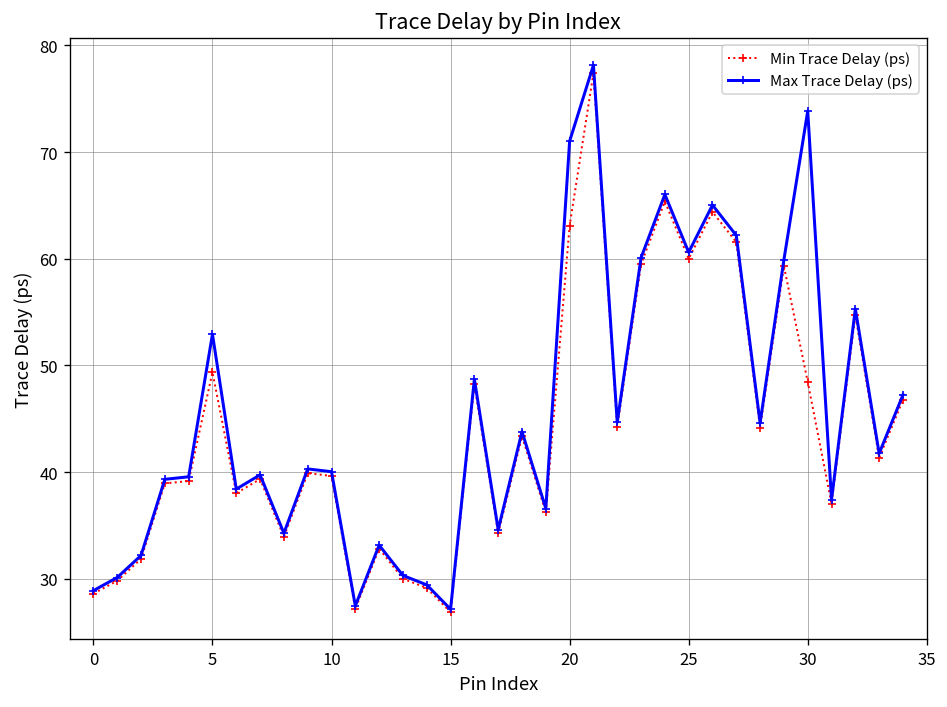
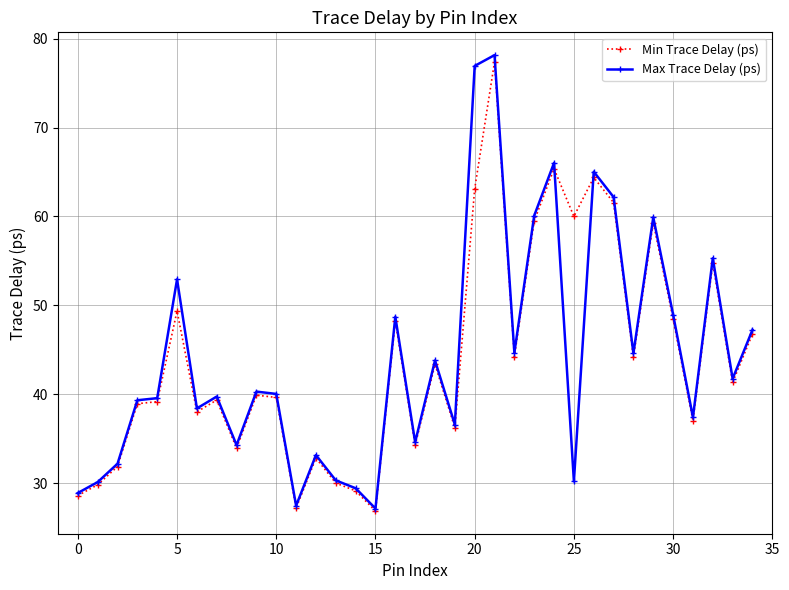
Max Trace Delay (ps), 20: 71 -> 77
Max Trace Delay (ps), 25: 61 -> 30
Max Trace Delay (ps), 30: 74 -> 49
